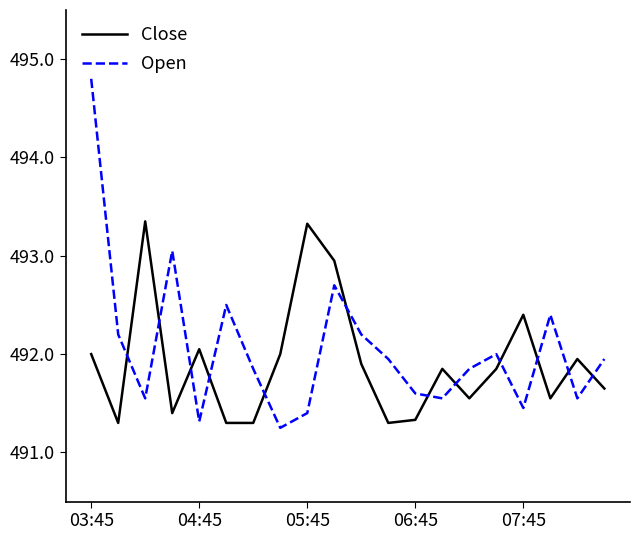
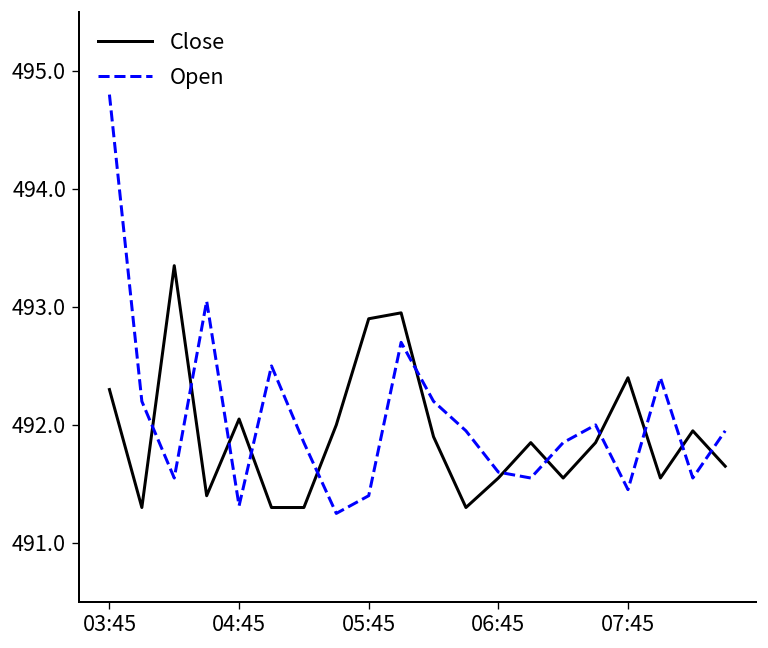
Close, 03:45: 492.0 -> 492.3
Close, 05:45: 493.3 -> 492.9
Close, 06:45: 491.3 -> 491.5
